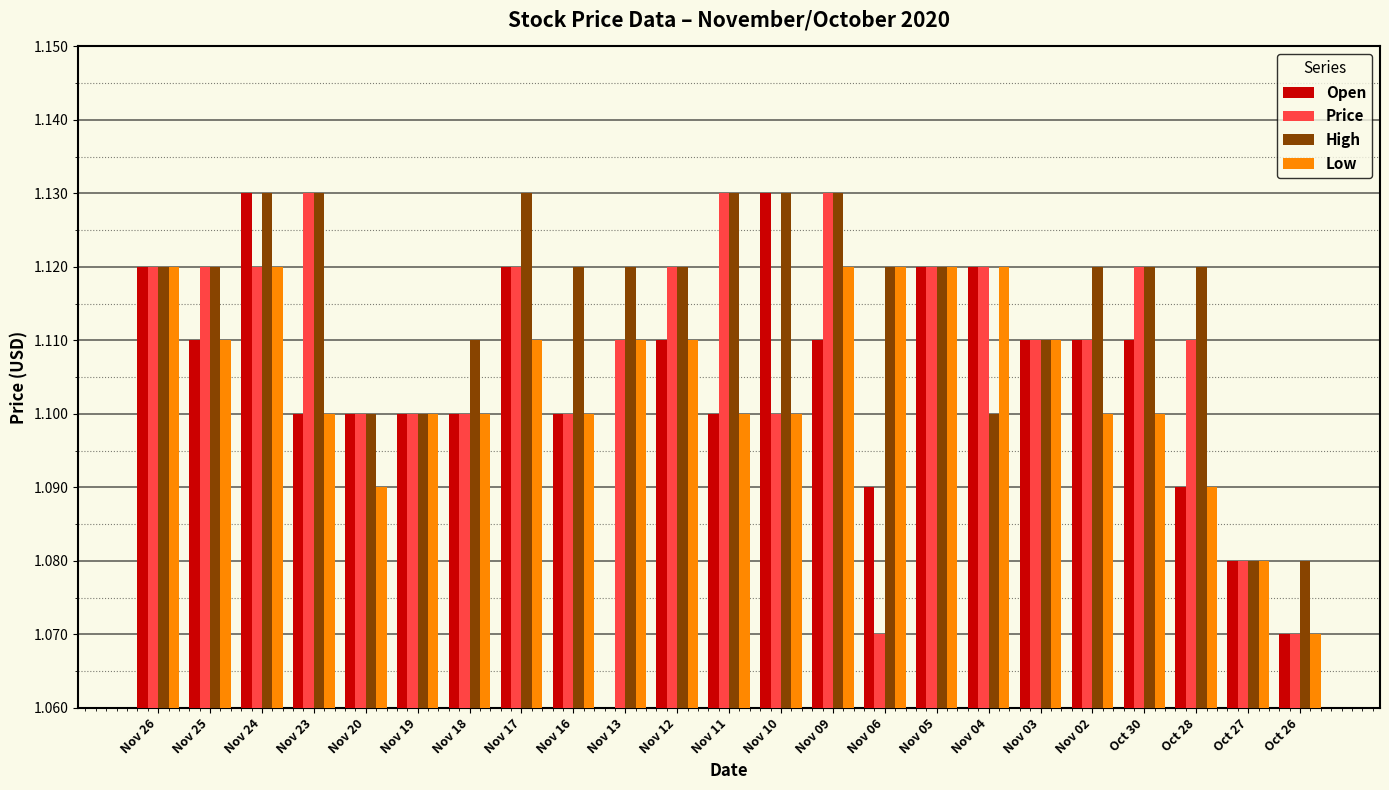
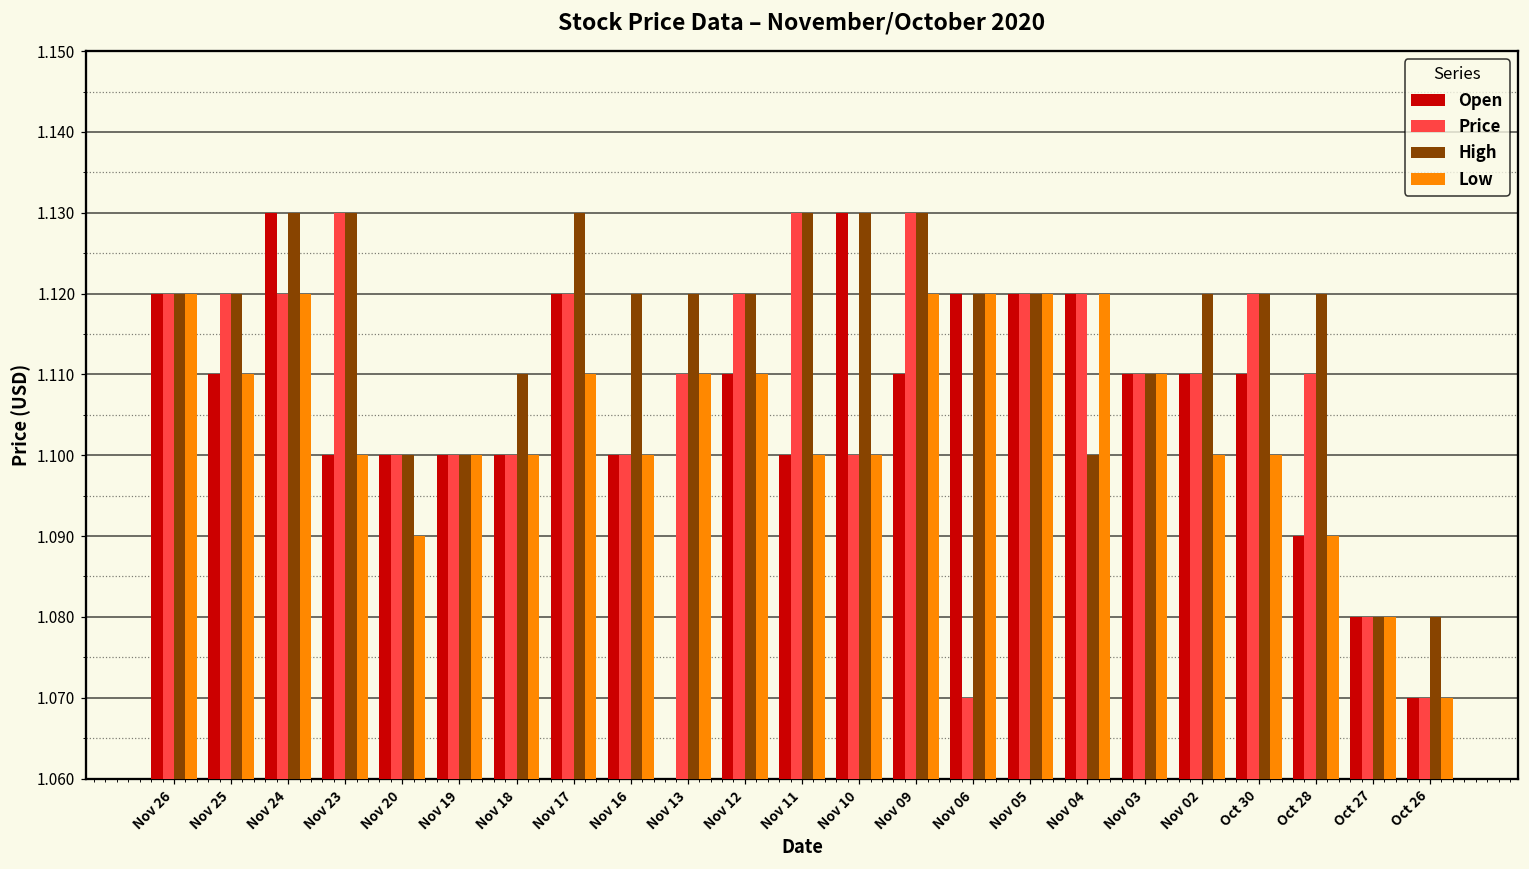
Open, Nov 06: 1.09 -> 1.12
